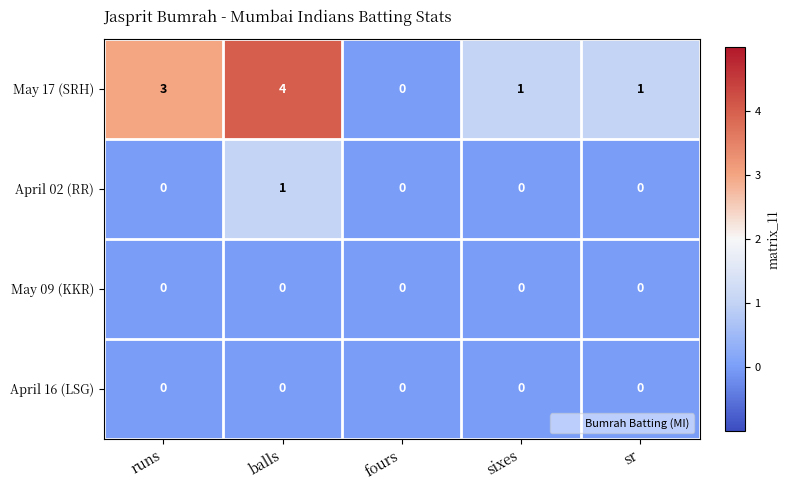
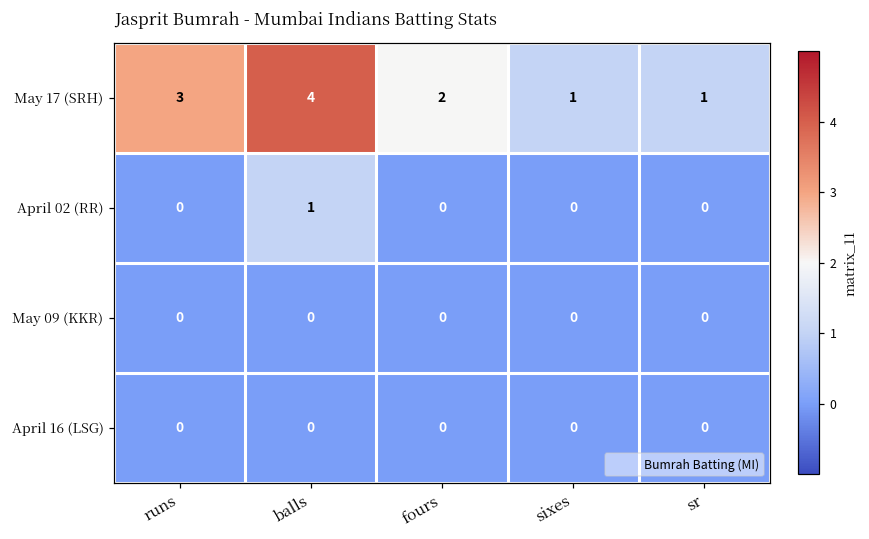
May 17 (SRH), fours: 0 -> 2
